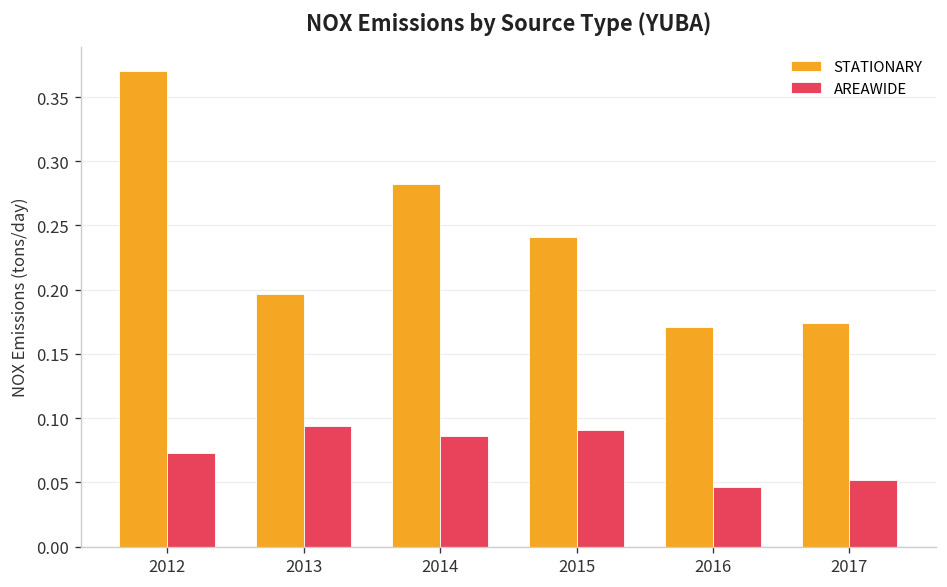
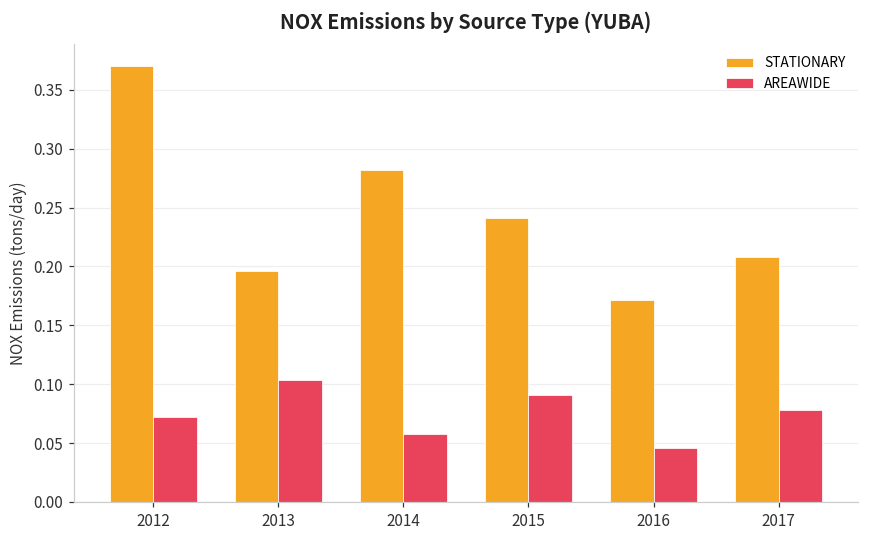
AREAWIDE, 2013: 0.094 -> 0.104
AREAWIDE, 2014: 0.086 -> 0.058
STATIONARY, 2017: 0.174 -> 0.208
AREAWIDE, 2017: 0.052 -> 0.078
